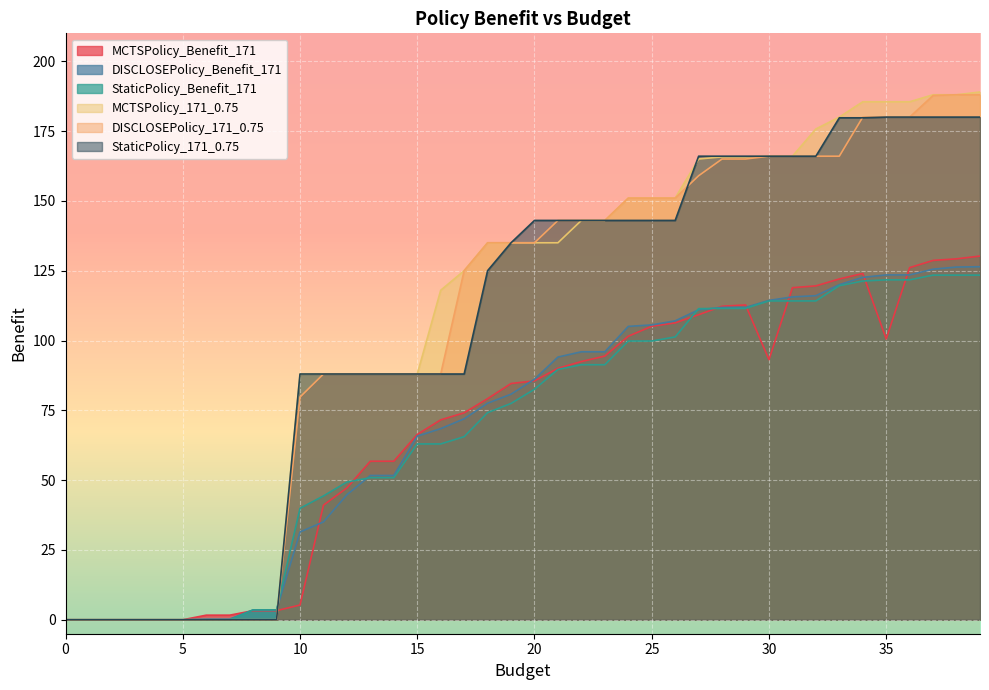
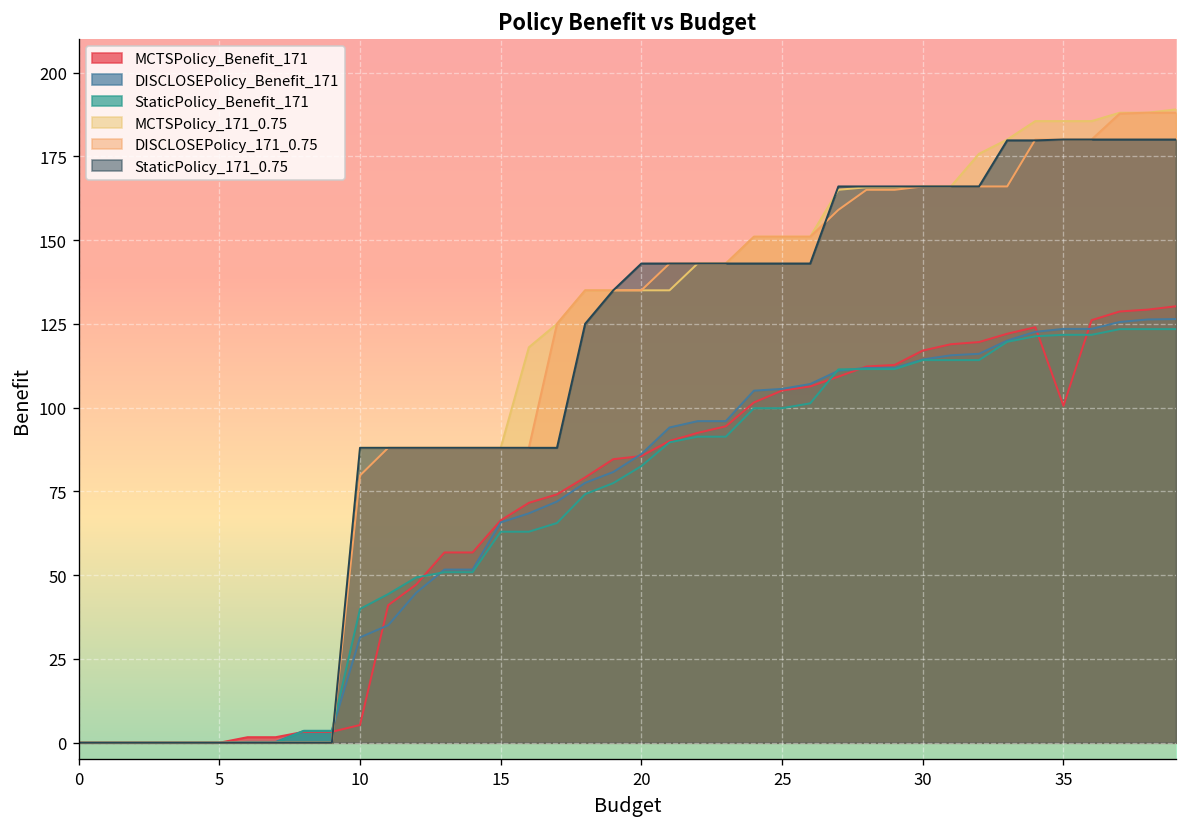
MCTSPolicy_Benefit_171, 30: 93 -> 117
